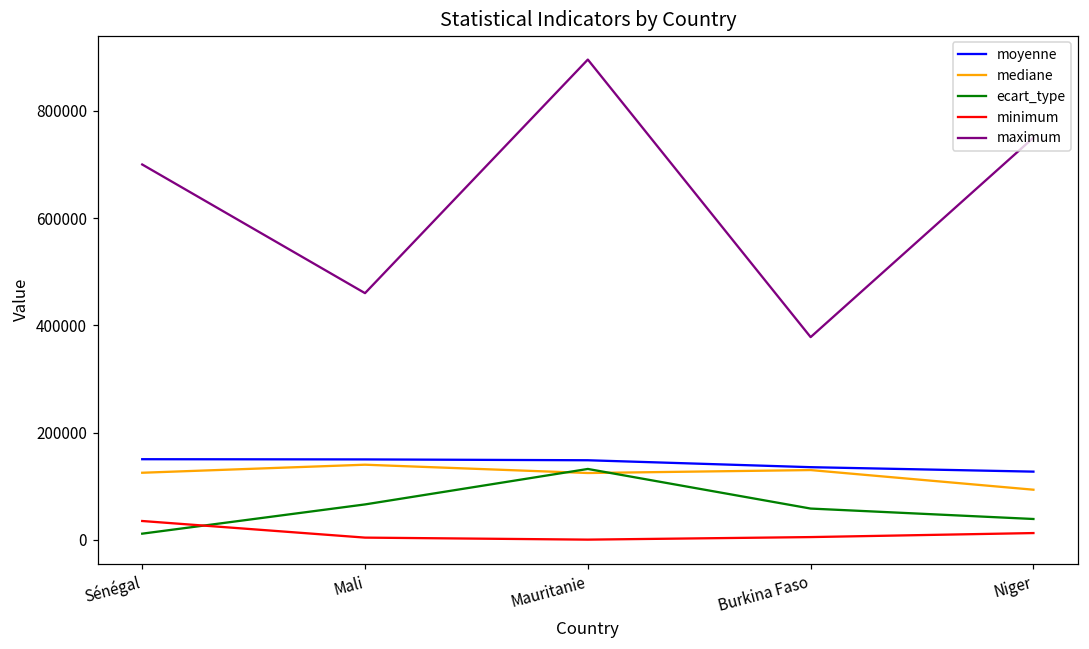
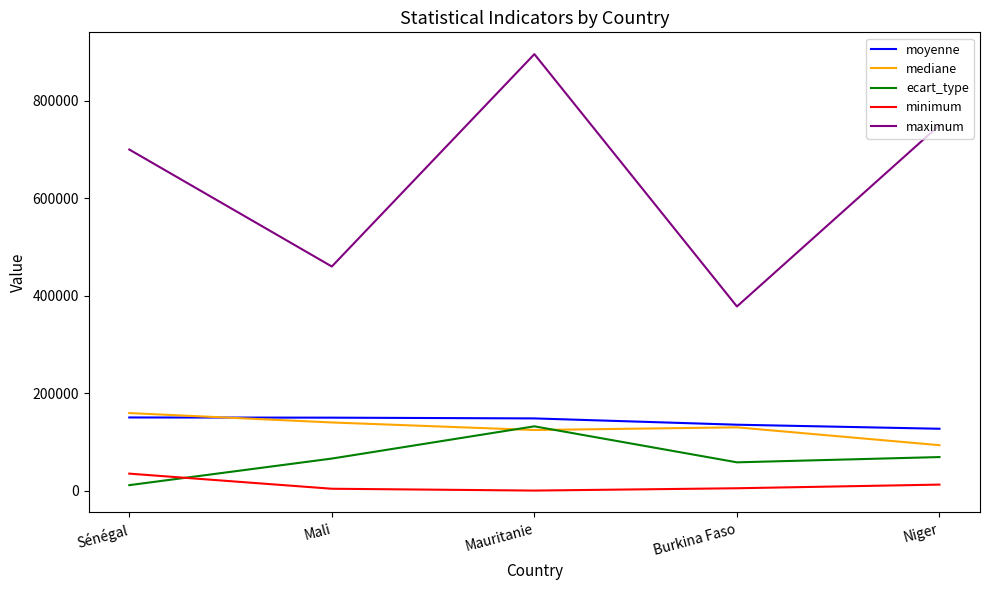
mediane, Sénégal: 130000 -> 160000
ecart_type, Niger: 40000 -> 70000
